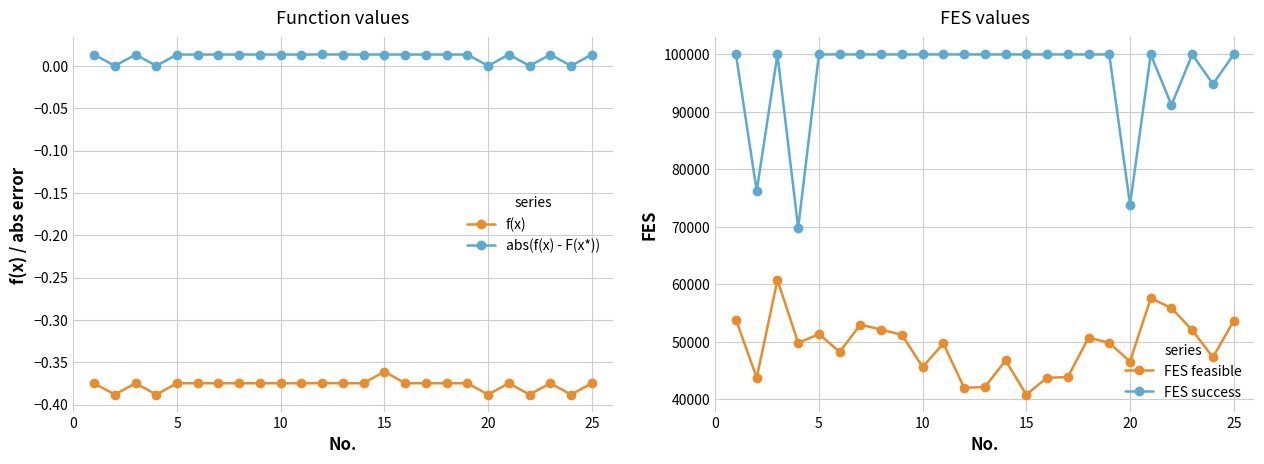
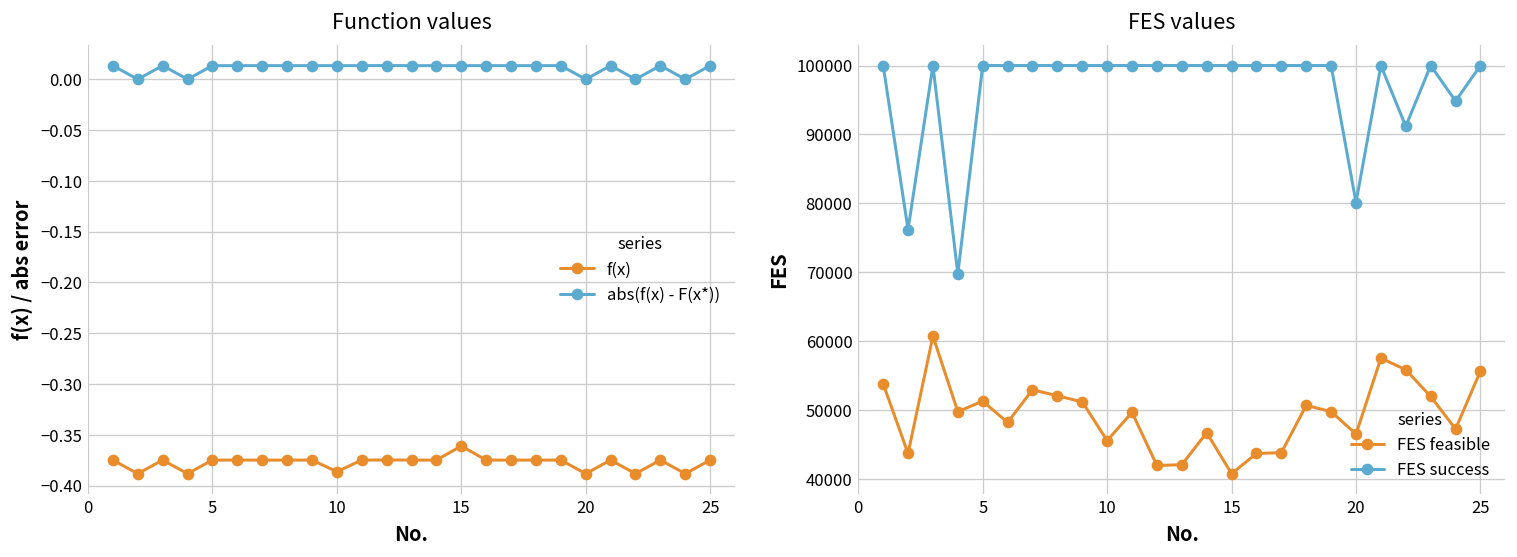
Function values, f(x), 10: -0.37 -> -0.39
FES values, FES success, 20: 74000 -> 80000
FES values, FES feasible, 25: 54000 -> 56000
